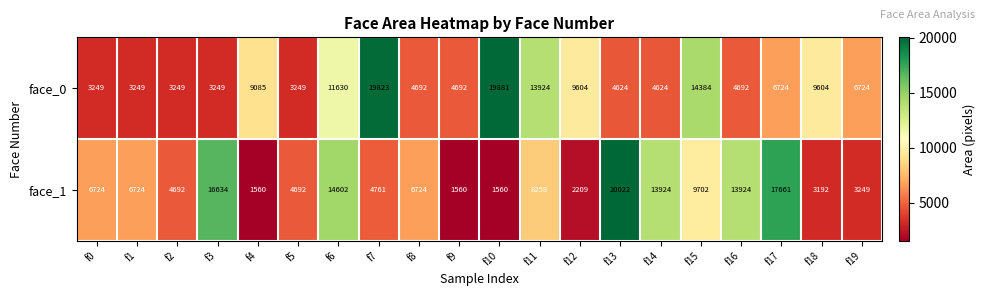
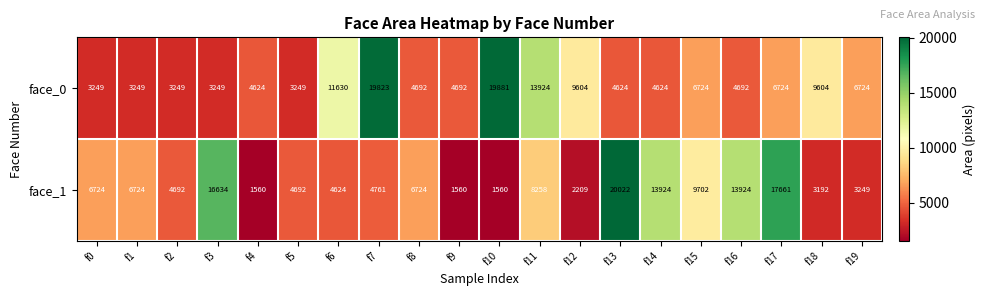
face_0, f4: 9085 -> 4624
face_0, f15: 14384 -> 6724
face_1, f6: 14602 -> 4624
